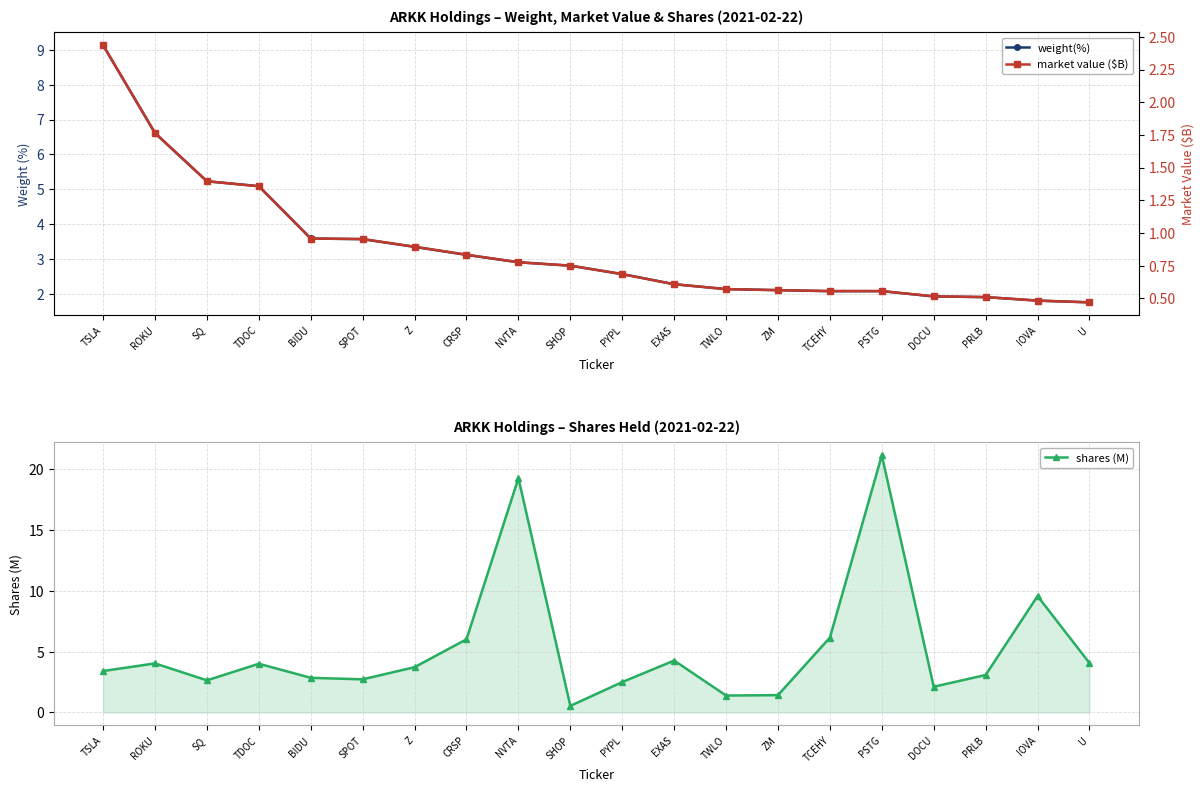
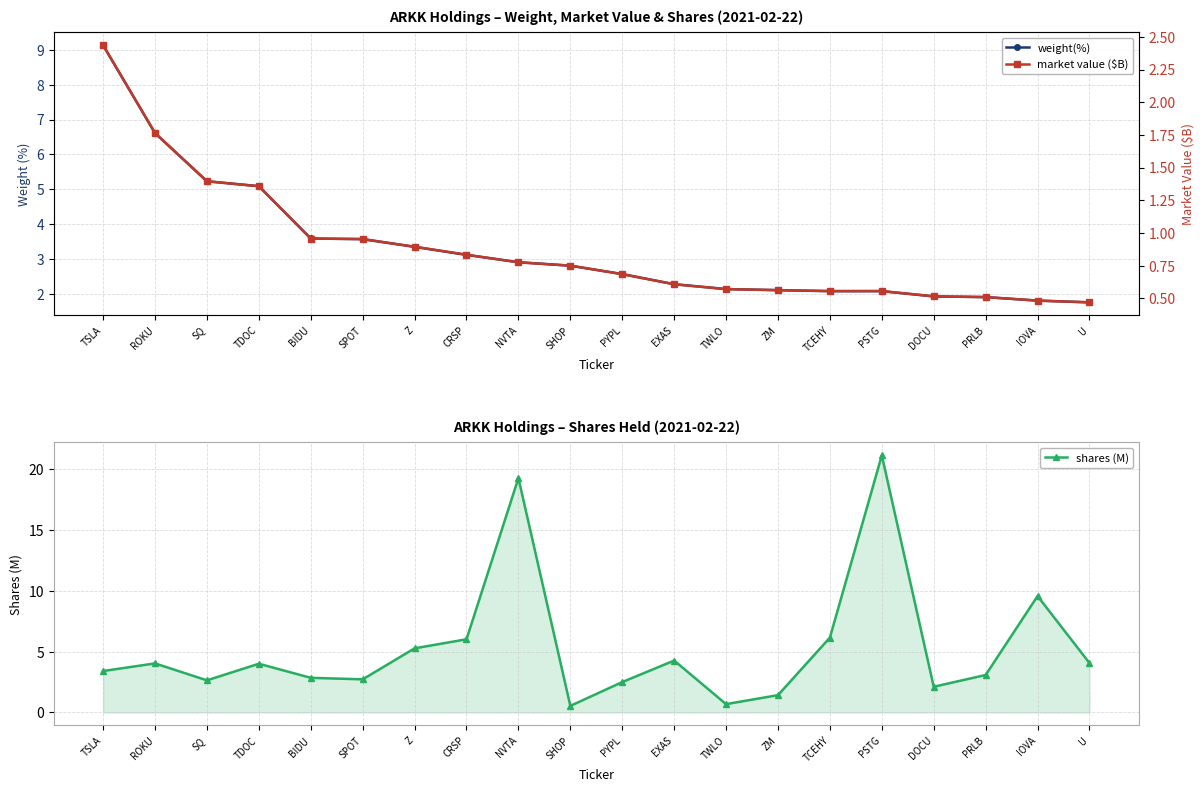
ARKK Holdings – Shares Held (2021-02-22), Z: 3.7 -> 5.3
ARKK Holdings – Shares Held (2021-02-22), TWLO: 1.4 -> 0.7
